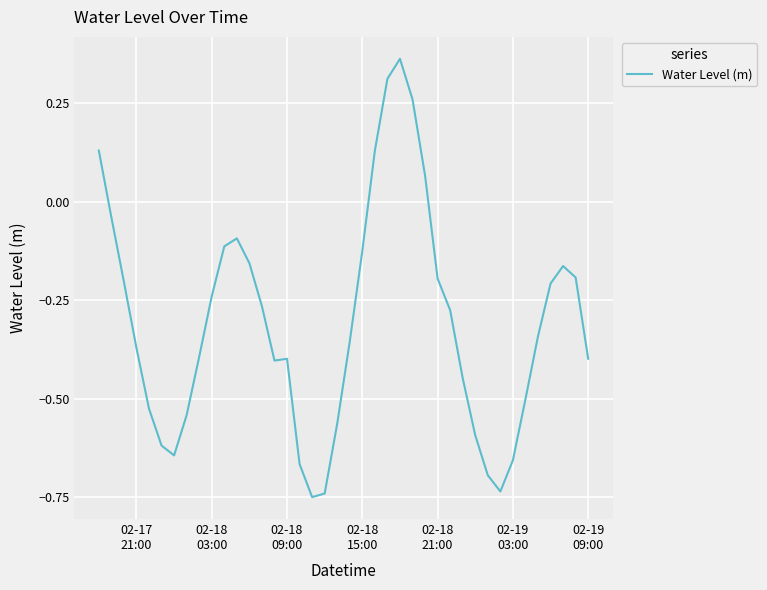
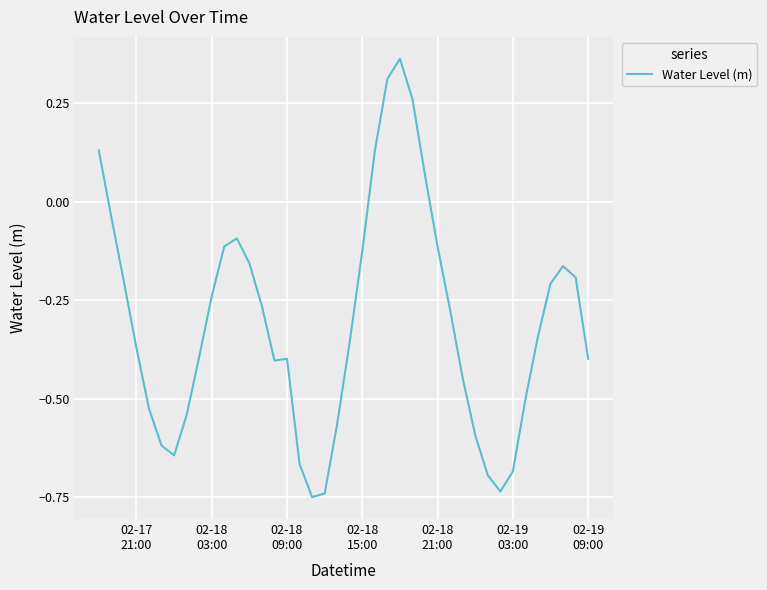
02-18 21:00: -0.20 -> -0.11
02-19 03:00: -0.66 -> -0.68
